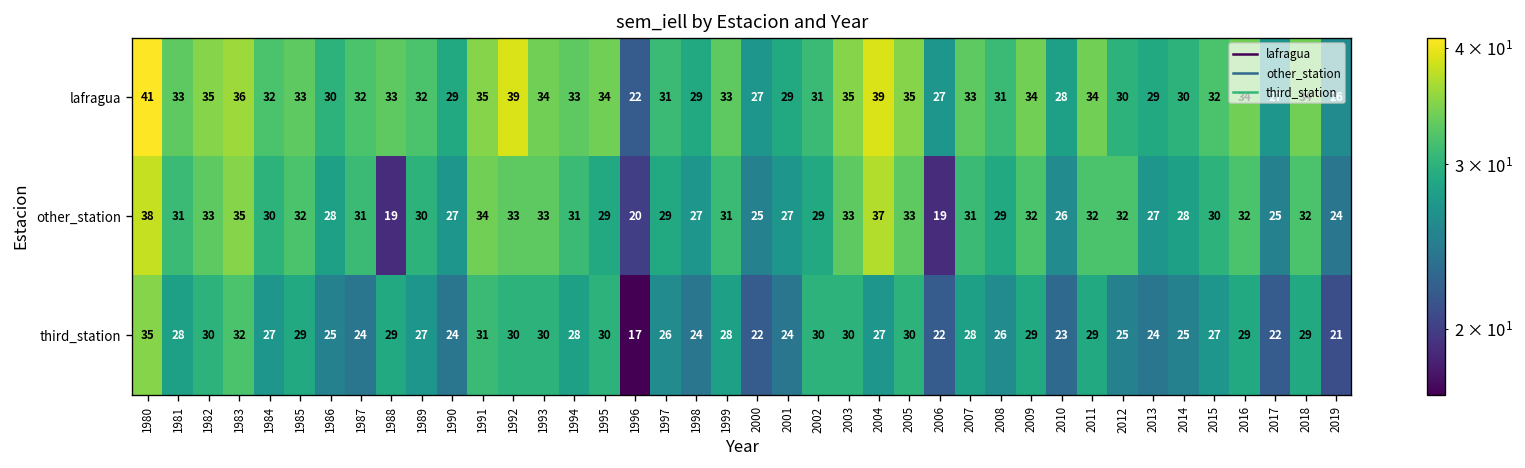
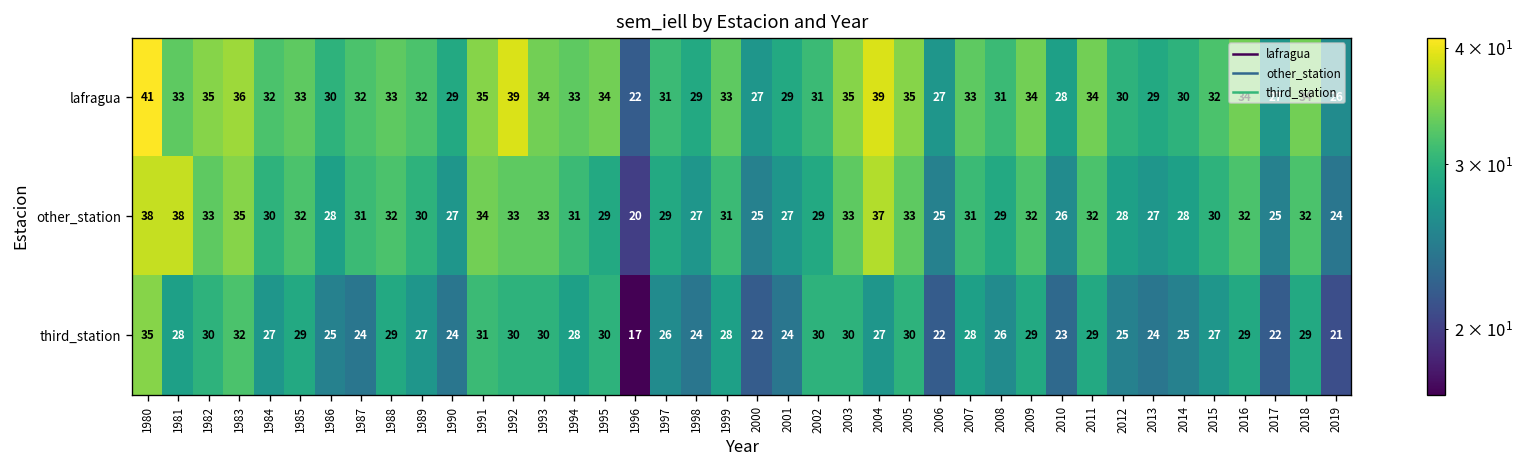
other_station, 1981: 31 -> 38
other_station, 1988: 19 -> 32
other_station, 2006: 19 -> 25
other_station, 2012: 32 -> 28
